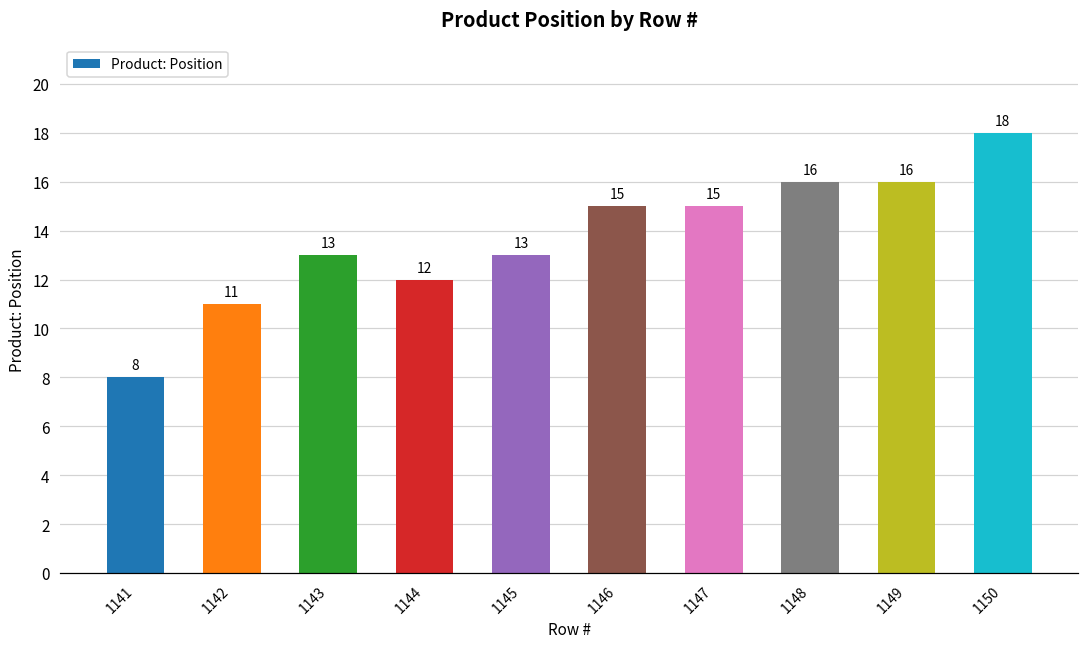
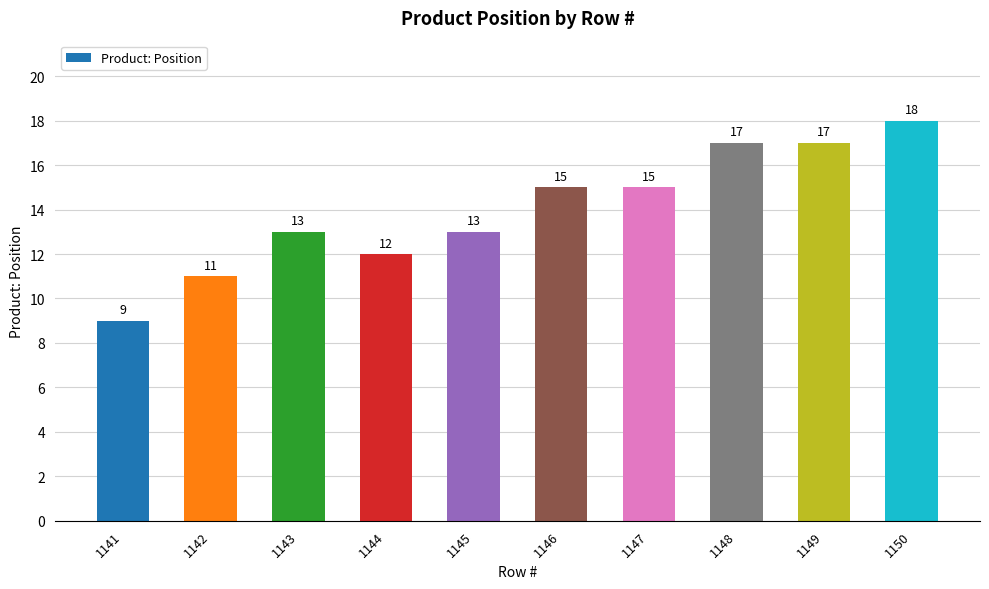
1141: 8 -> 9
1148: 16 -> 17
1149: 16 -> 17
